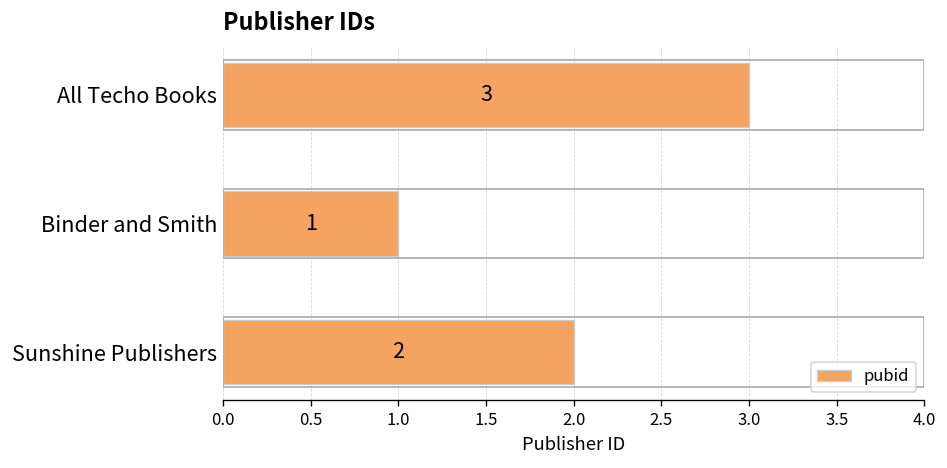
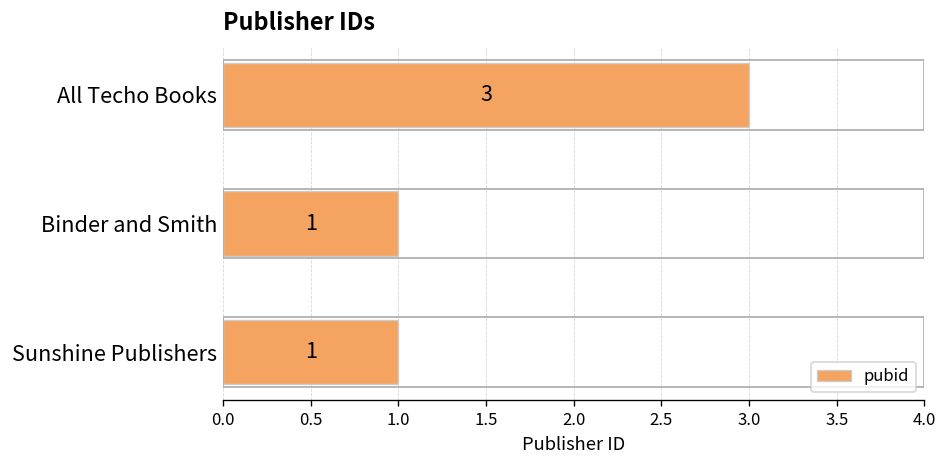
Sunshine Publishers: 2 -> 1
